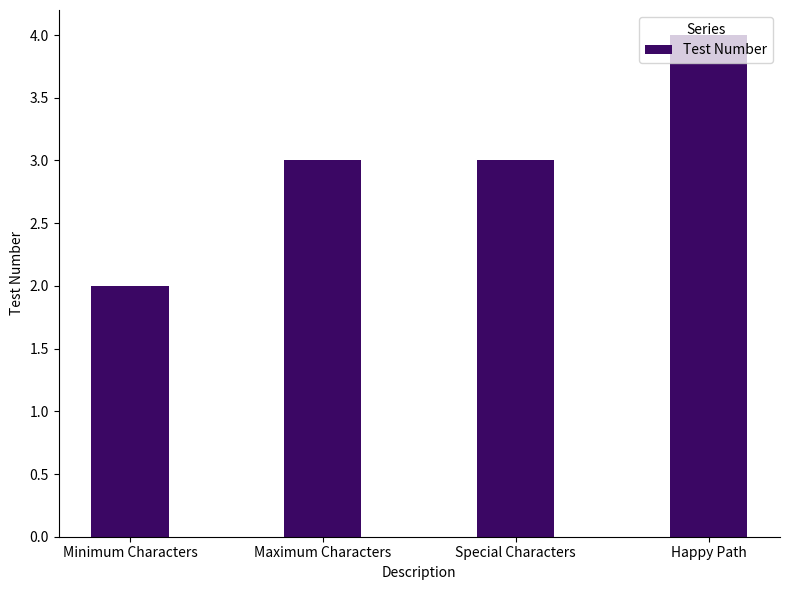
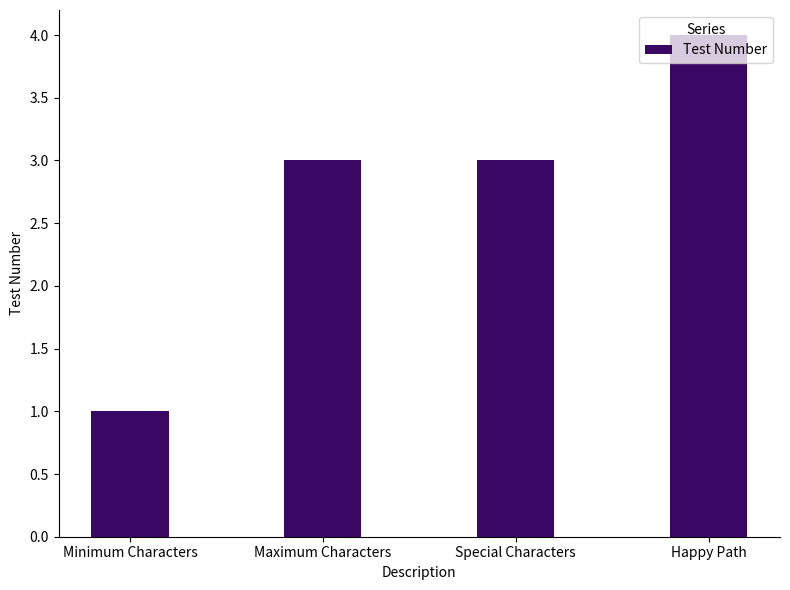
Minimum Characters: 2 -> 1
